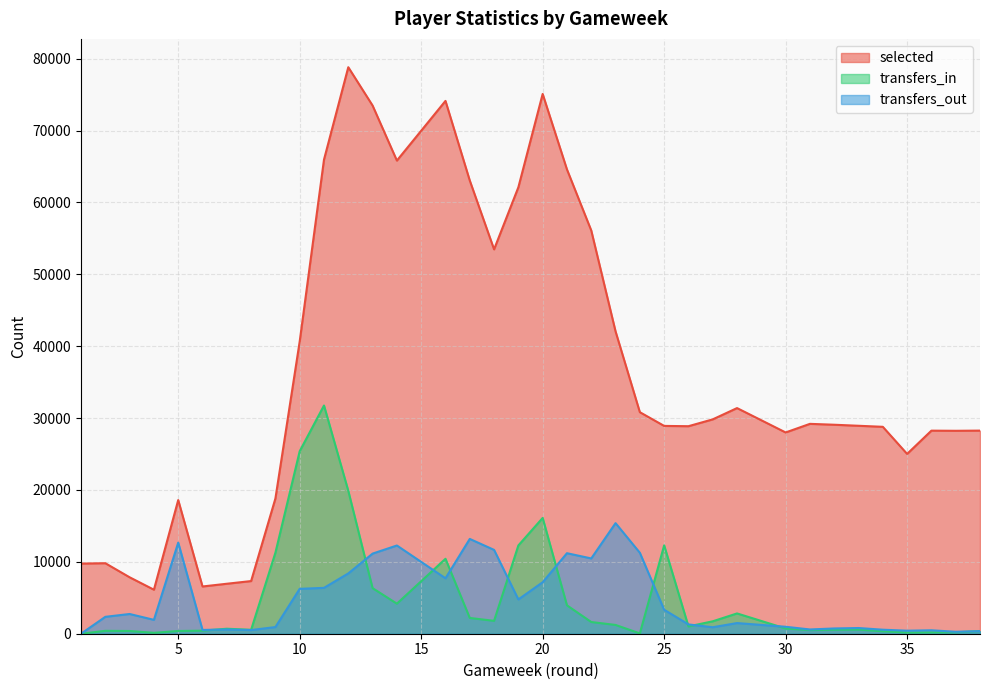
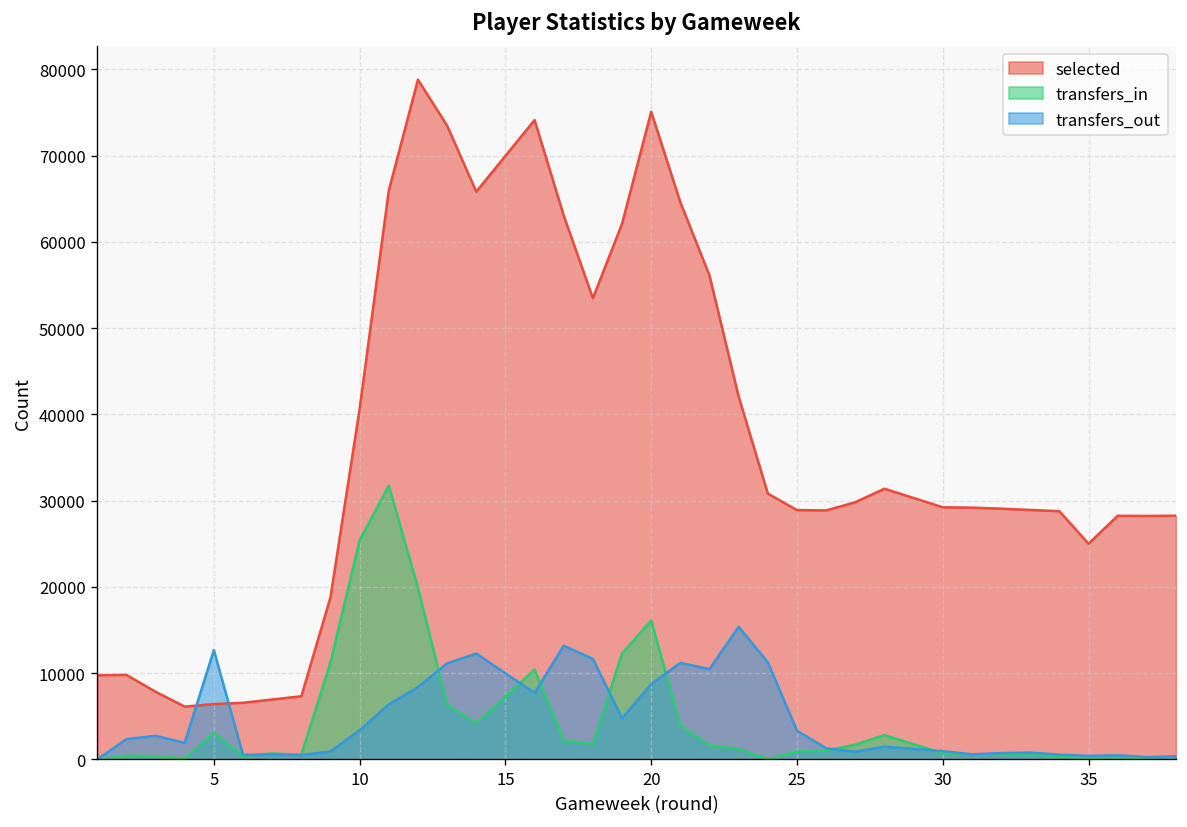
selected, 5: 19000 -> 6000
transfers_in, 5: 0 -> 3000
transfers_out, 10: 6000 -> 3000
transfers_out, 20: 7000 -> 9000
transfers_in, 25: 12000 -> 1000
selected, 30: 28000 -> 29000
